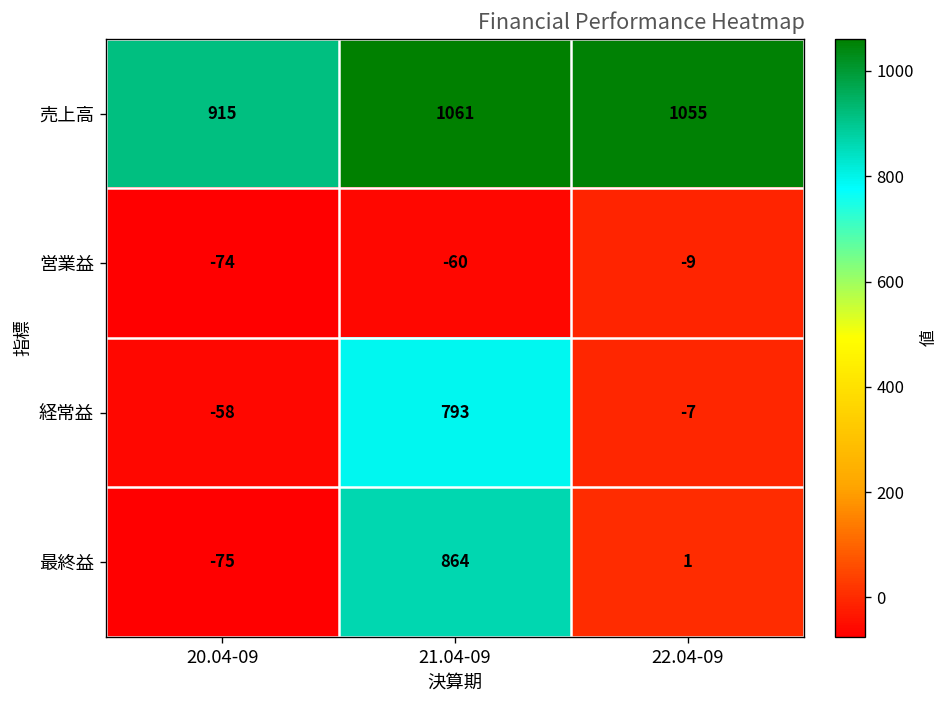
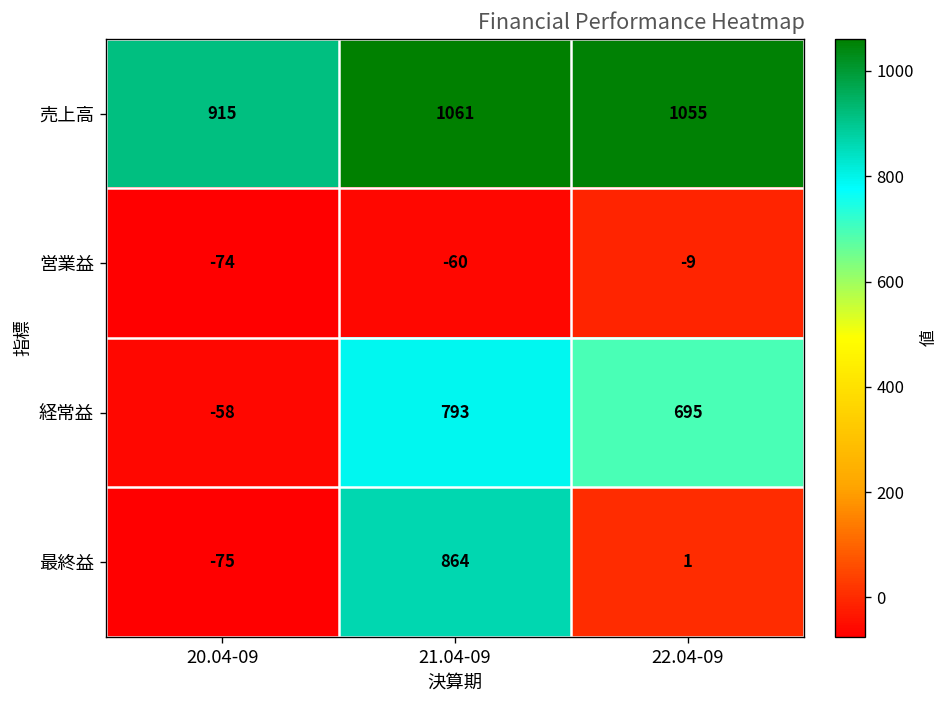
経常益, 22.04-09: -7 -> 695
